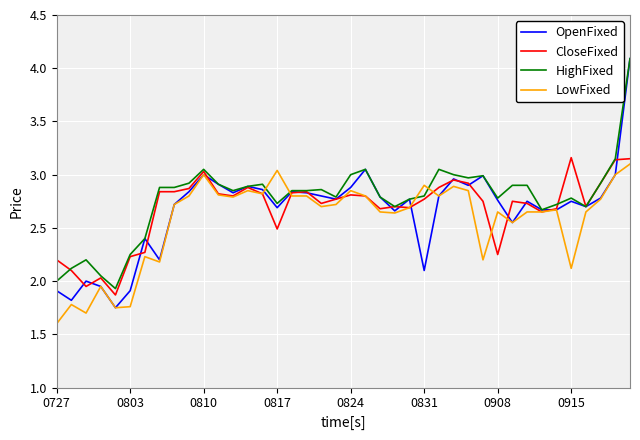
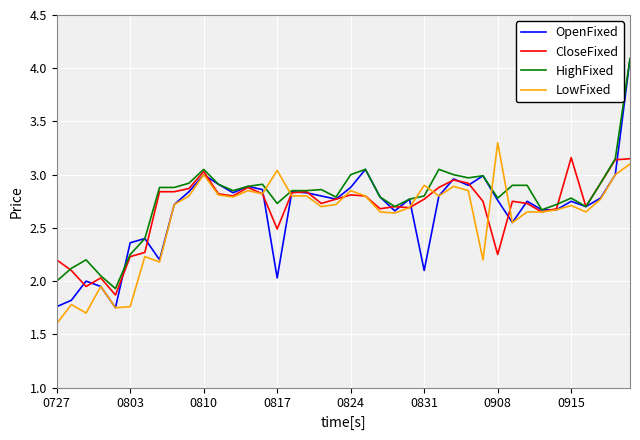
OpenFixed, 0727: 1.91 -> 1.76
OpenFixed, 0803: 1.91 -> 2.36
OpenFixed, 0817: 2.69 -> 2.03
LowFixed, 0908: 2.65 -> 3.30
LowFixed, 0915: 2.12 -> 2.71
